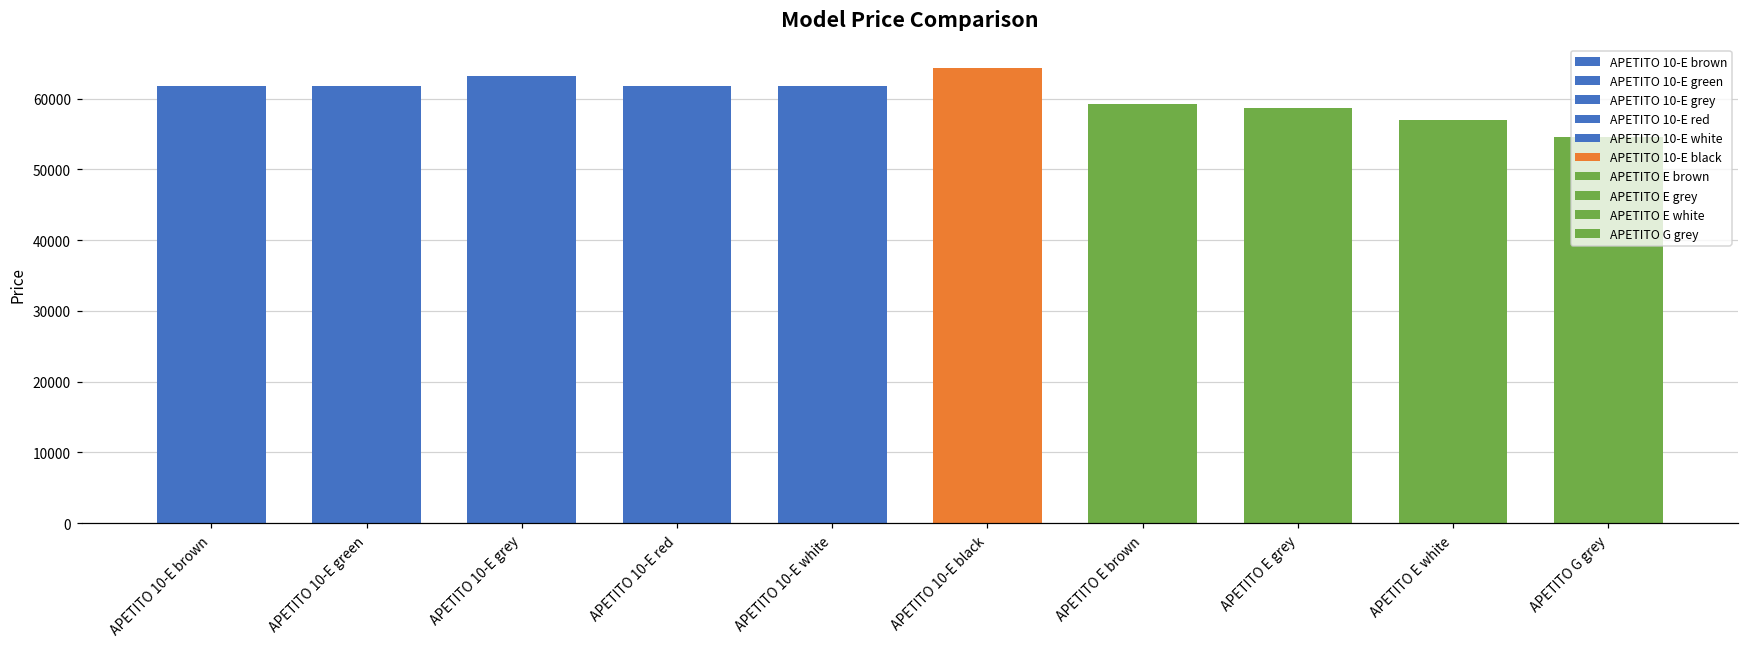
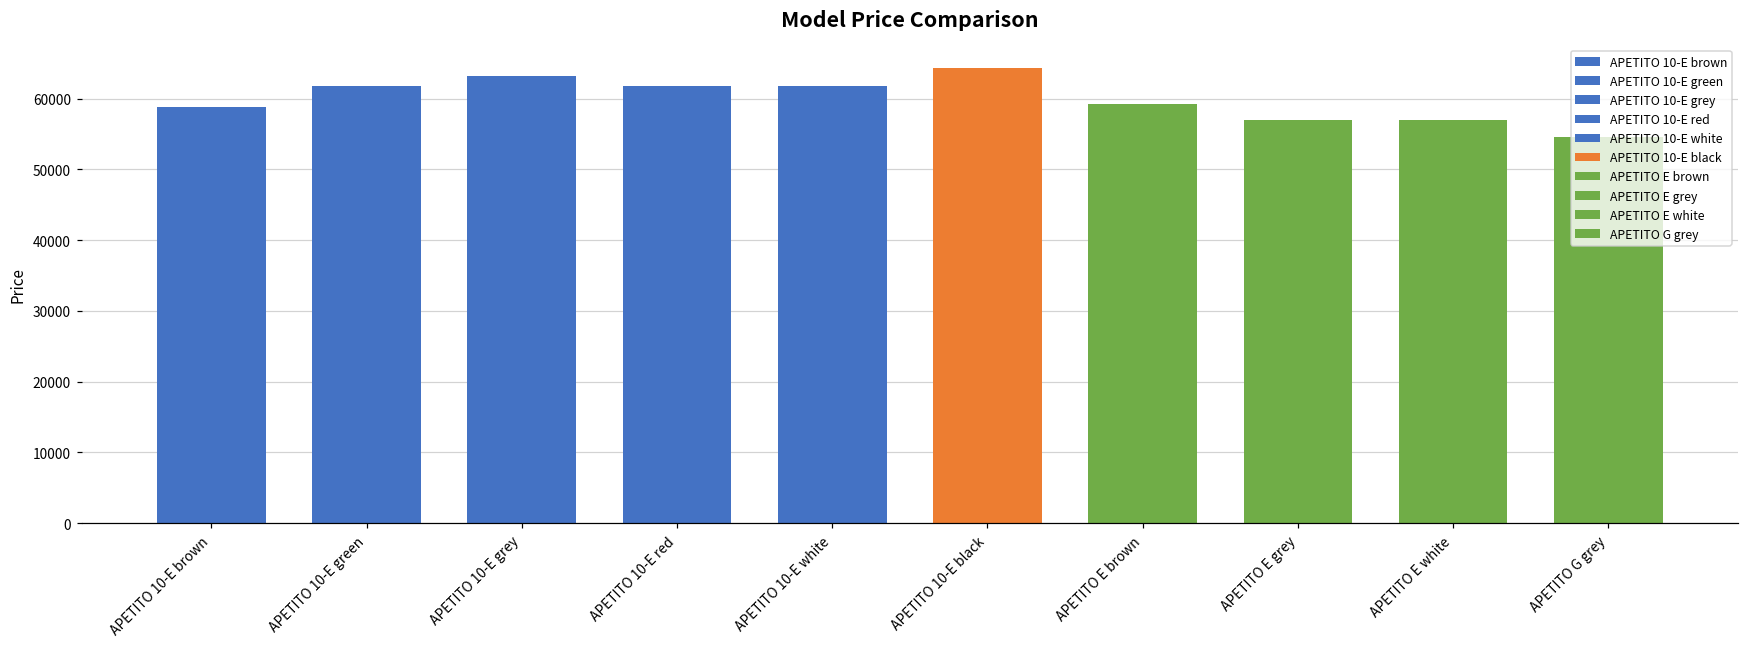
APETITO 10-E brown: 62000 -> 59000
APETITO E grey: 59000 -> 57000
